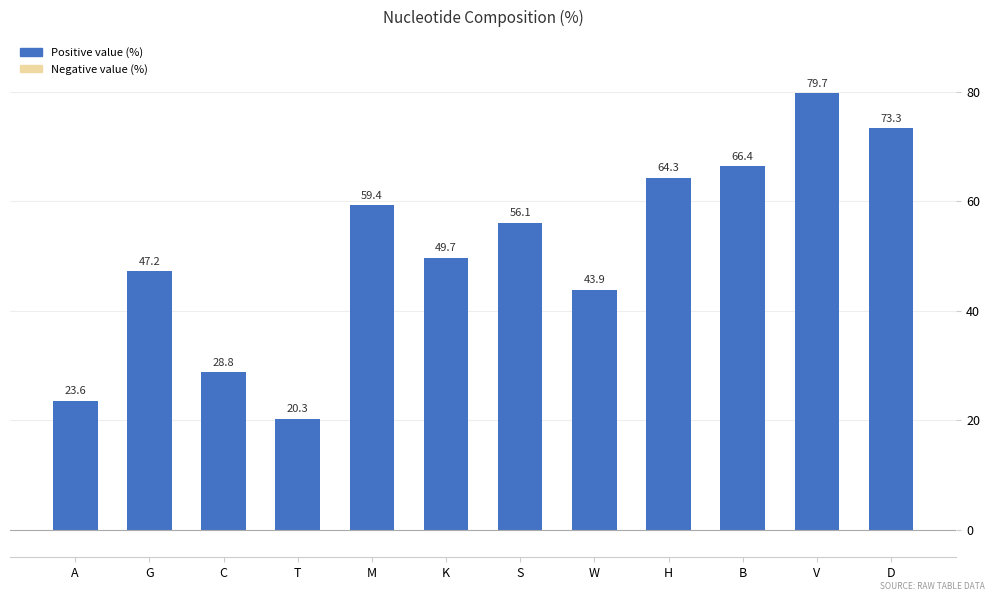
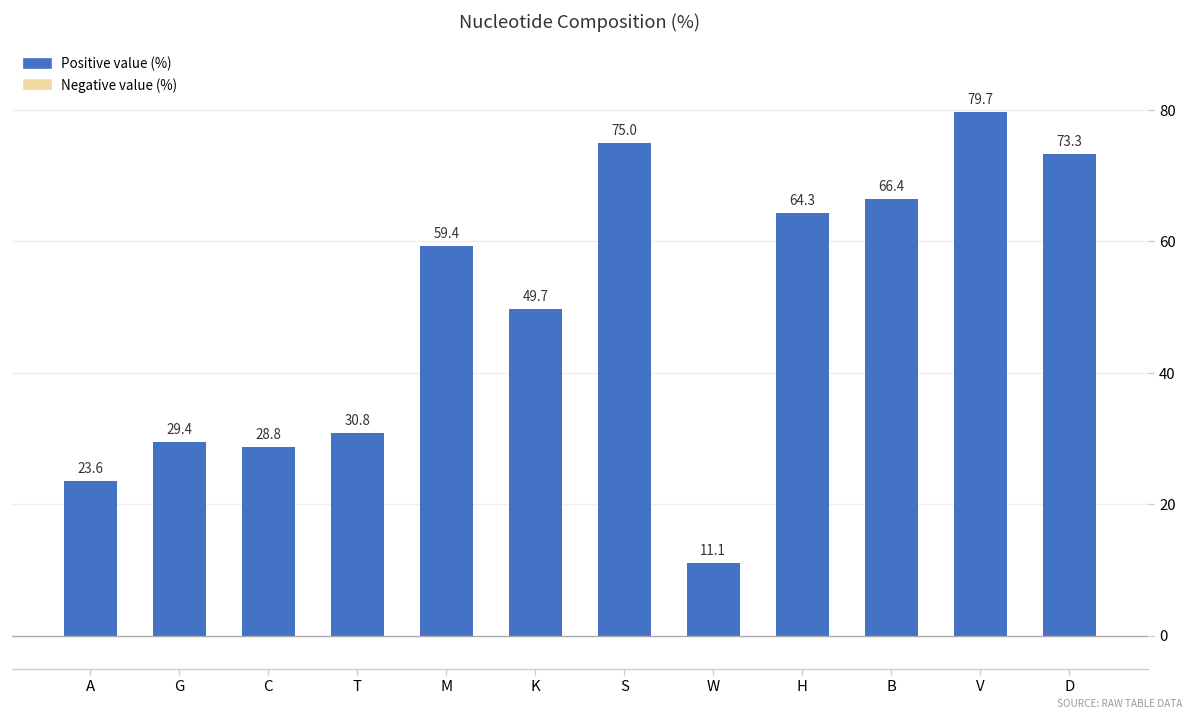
G: 47.2 -> 29.4
T: 20.3 -> 30.8
S: 56.1 -> 75.0
W: 43.9 -> 11.1
